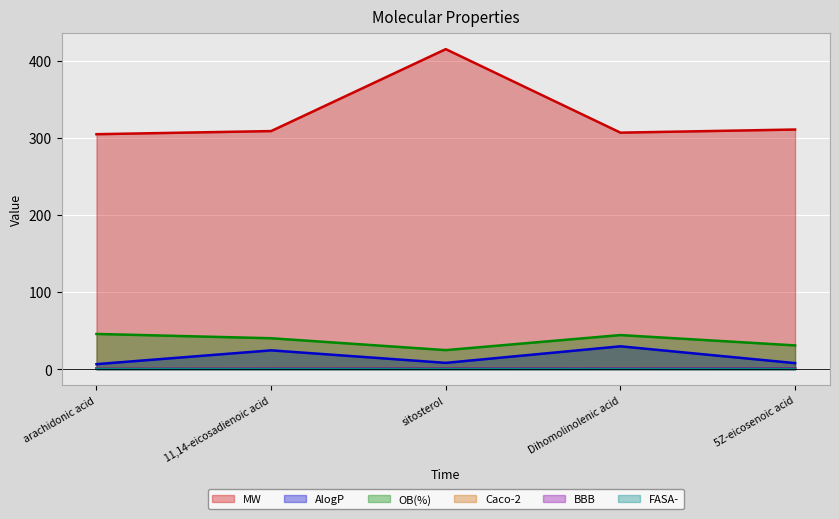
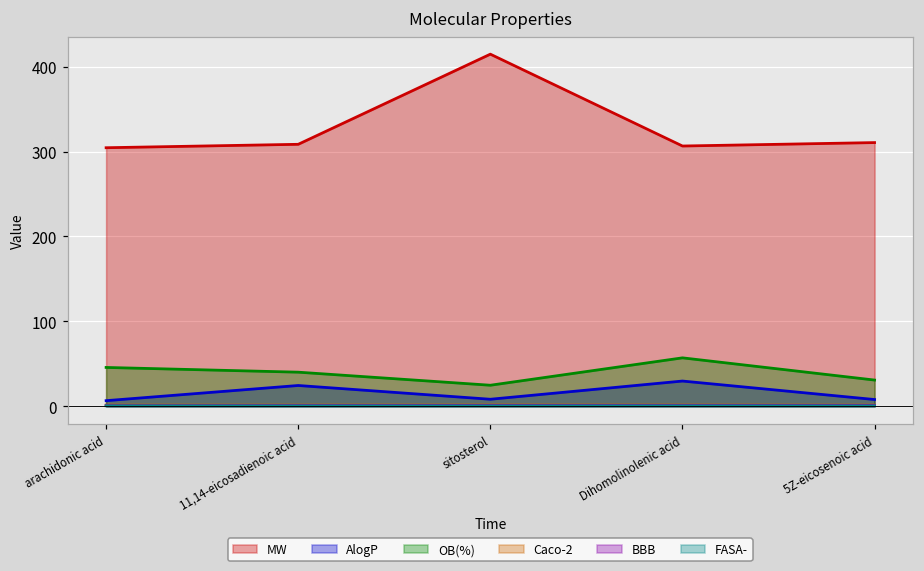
OB(%), Dihomolinolenic acid: 40 -> 60
